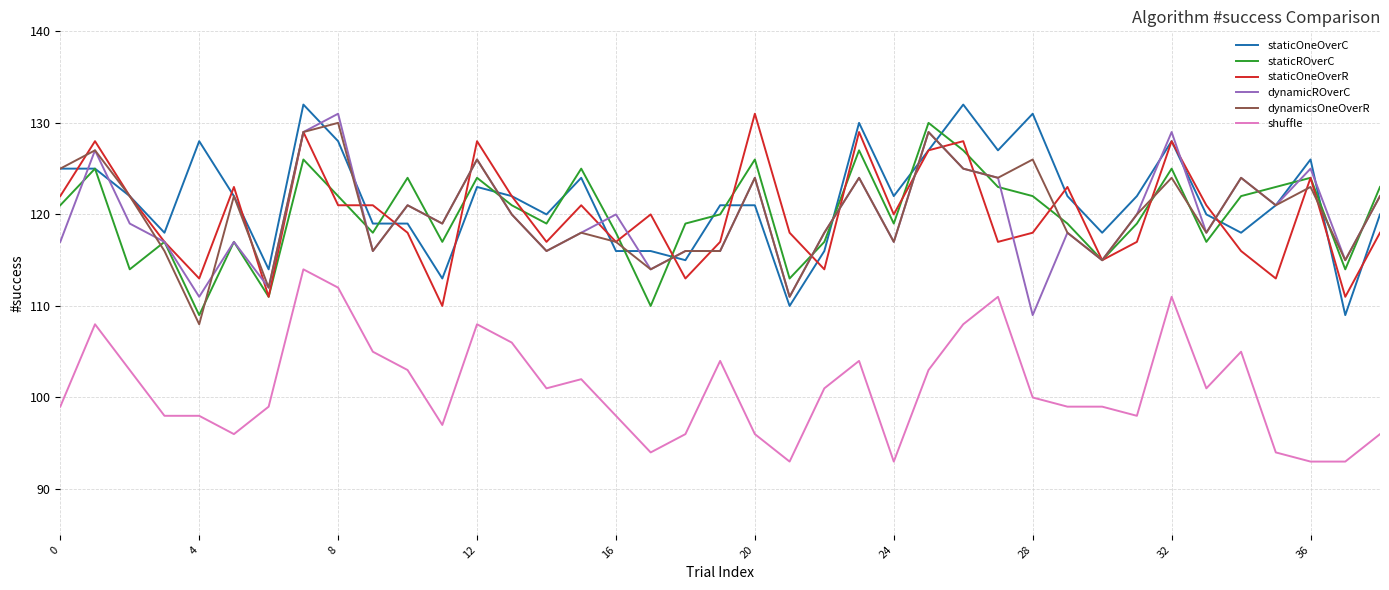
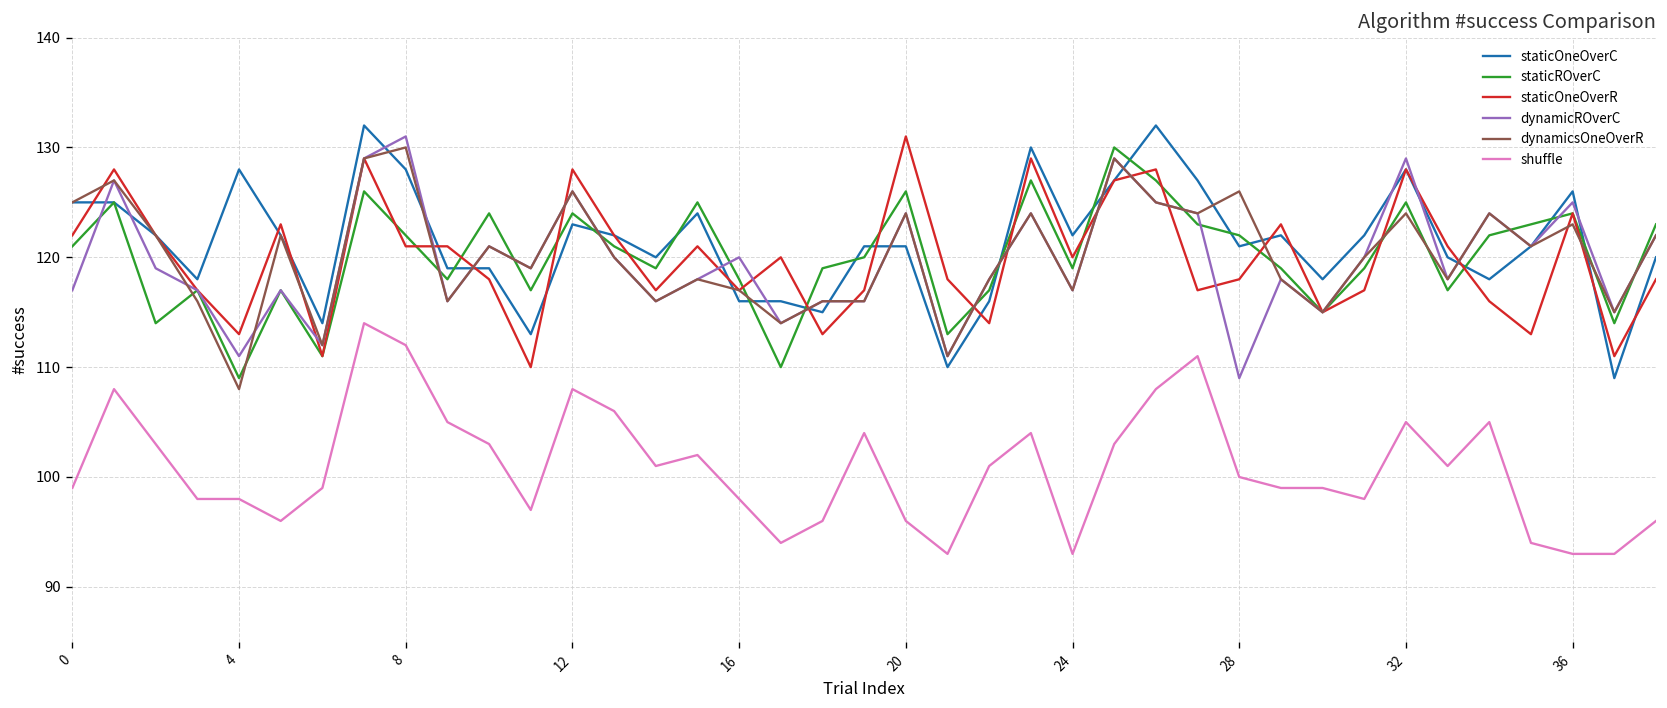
staticOneOverC, 28: 131 -> 121
shuffle, 32: 111 -> 105
